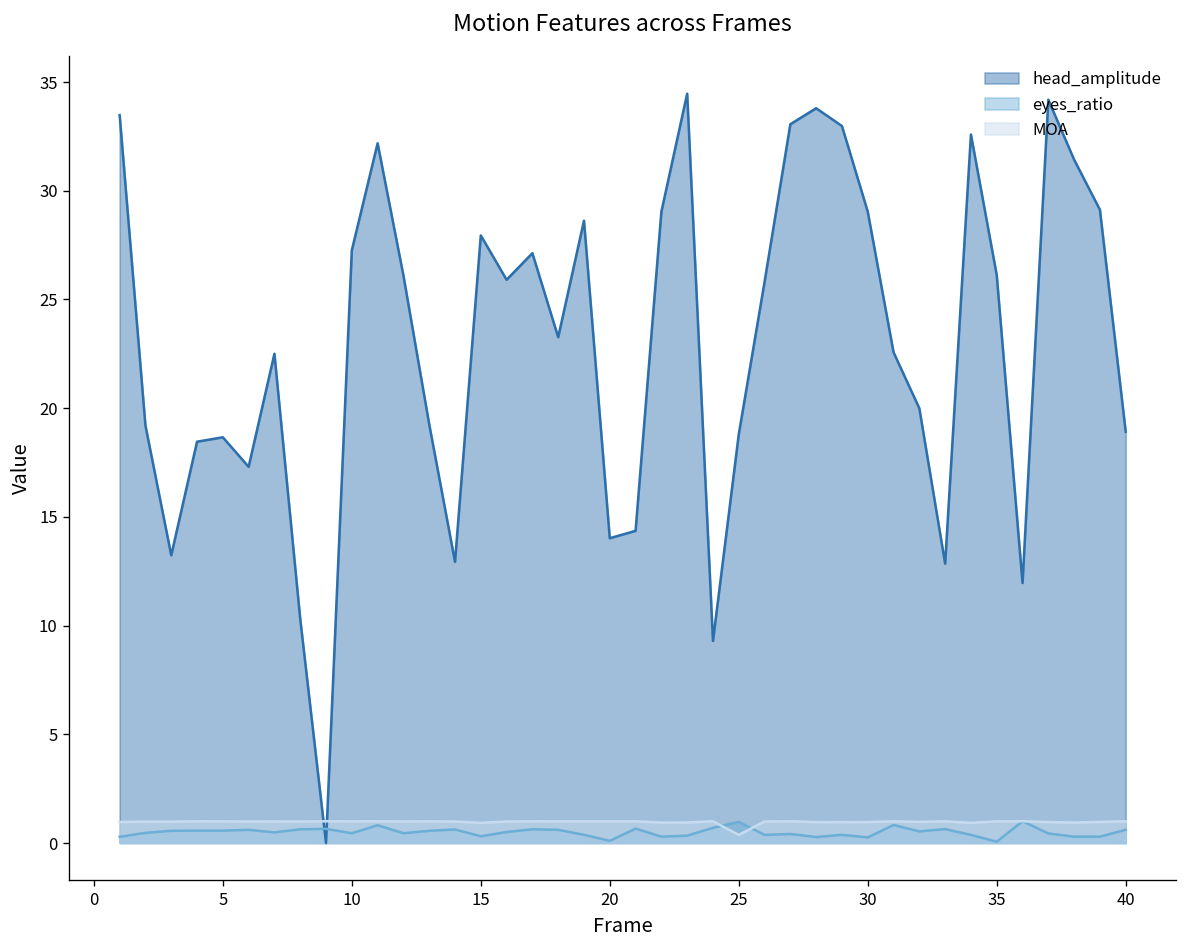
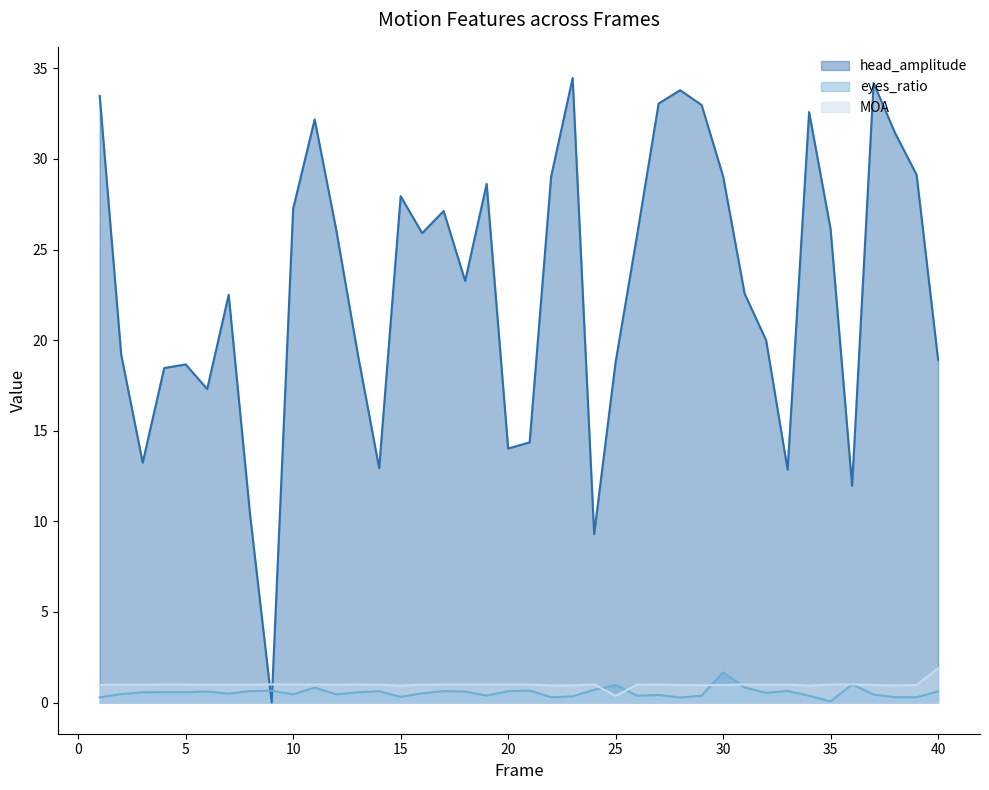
eyes_ratio, 20: 0.1 -> 0.6
eyes_ratio, 30: 0.3 -> 1.7
MOA, 40: 1.0 -> 1.9
